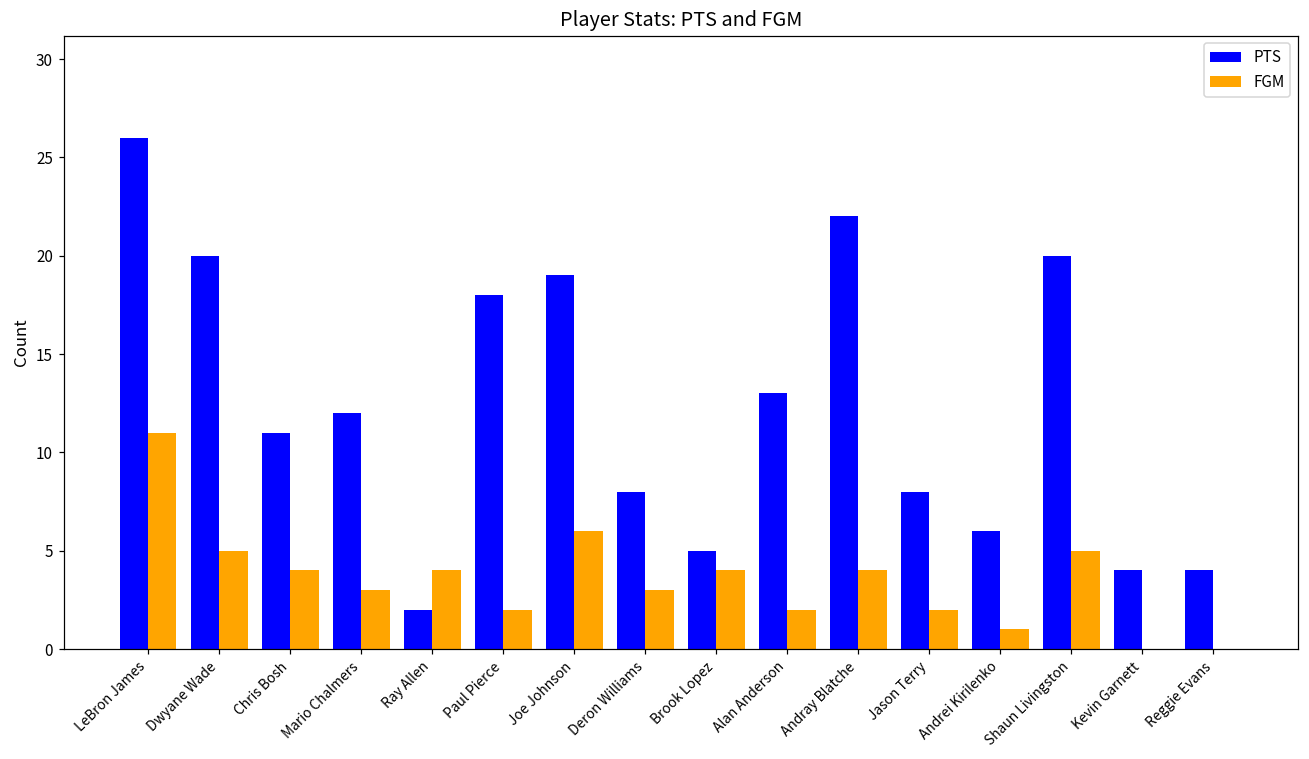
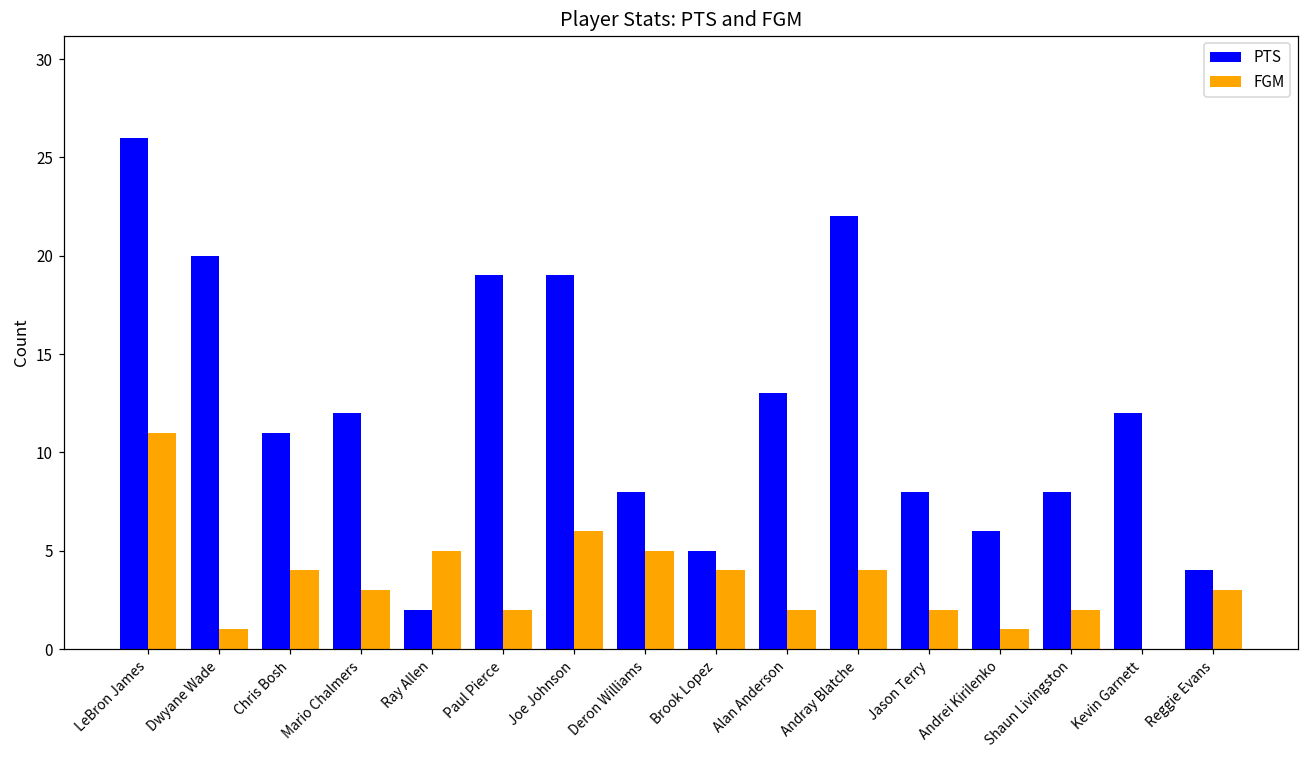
FGM, Dwyane Wade: 5 -> 1
FGM, Ray Allen: 4 -> 5
PTS, Paul Pierce: 18 -> 19
FGM, Deron Williams: 3 -> 5
PTS, Shaun Livingston: 20 -> 8
FGM, Shaun Livingston: 5 -> 2
PTS, Kevin Garnett: 4 -> 12
FGM, Reggie Evans: 0 -> 3
